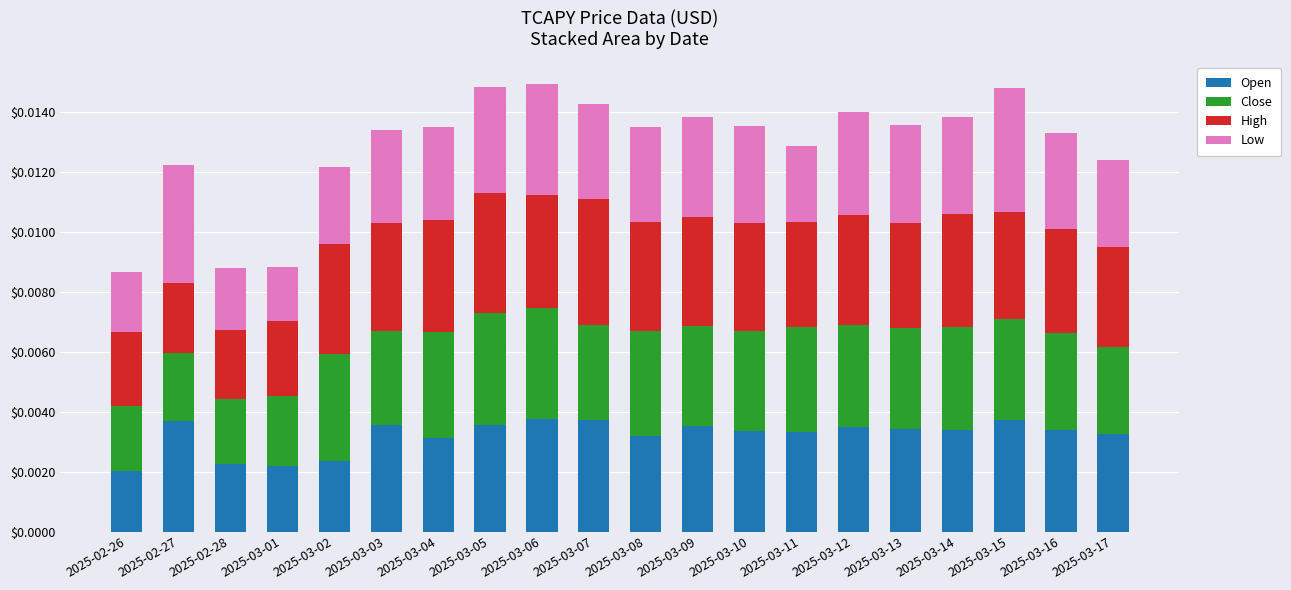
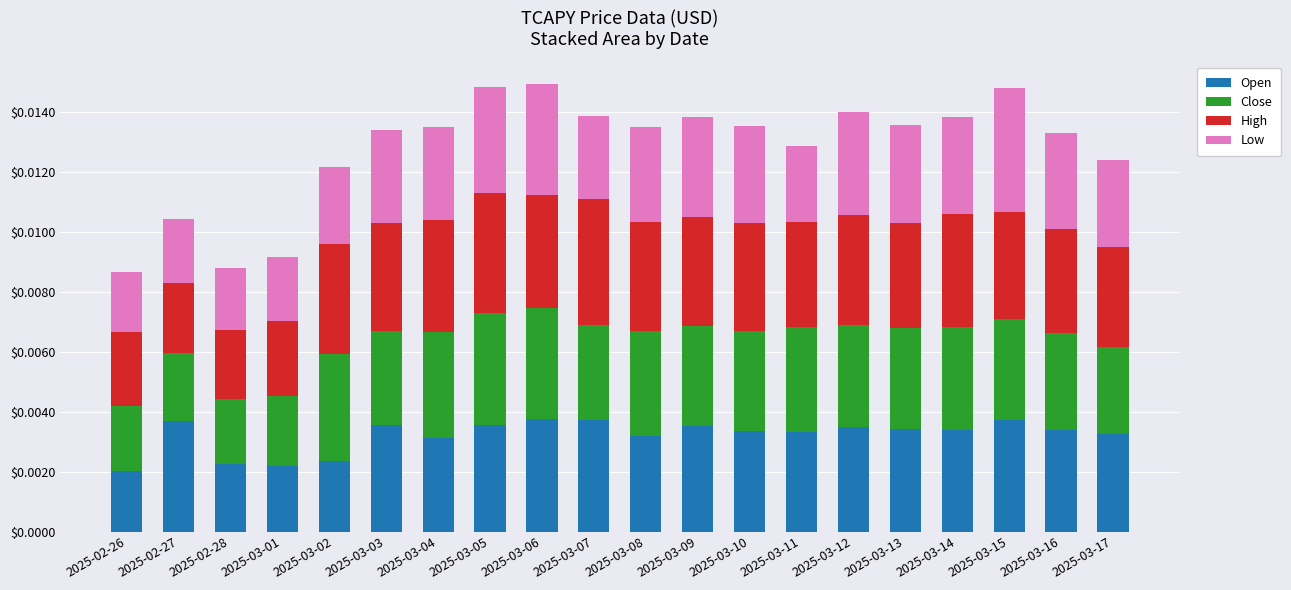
Low, 2025-02-27: $0.0039 -> $0.0021
Low, 2025-03-01: $0.0018 -> $0.0021
Low, 2025-03-07: $0.0032 -> $0.0028
